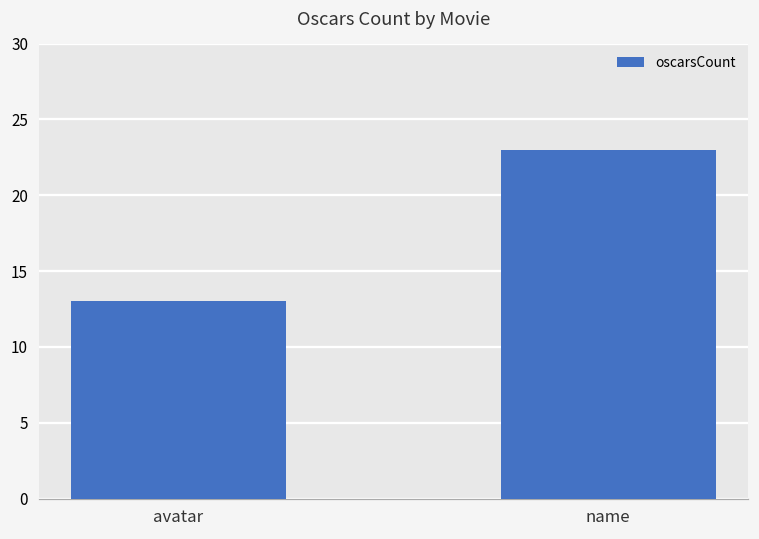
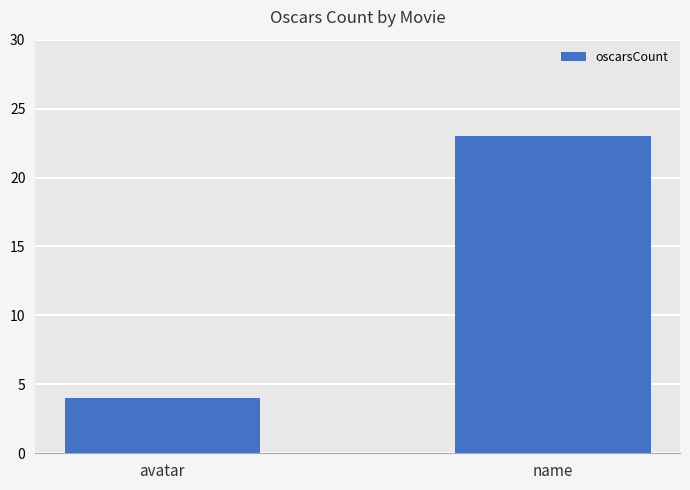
avatar: 13 -> 4
